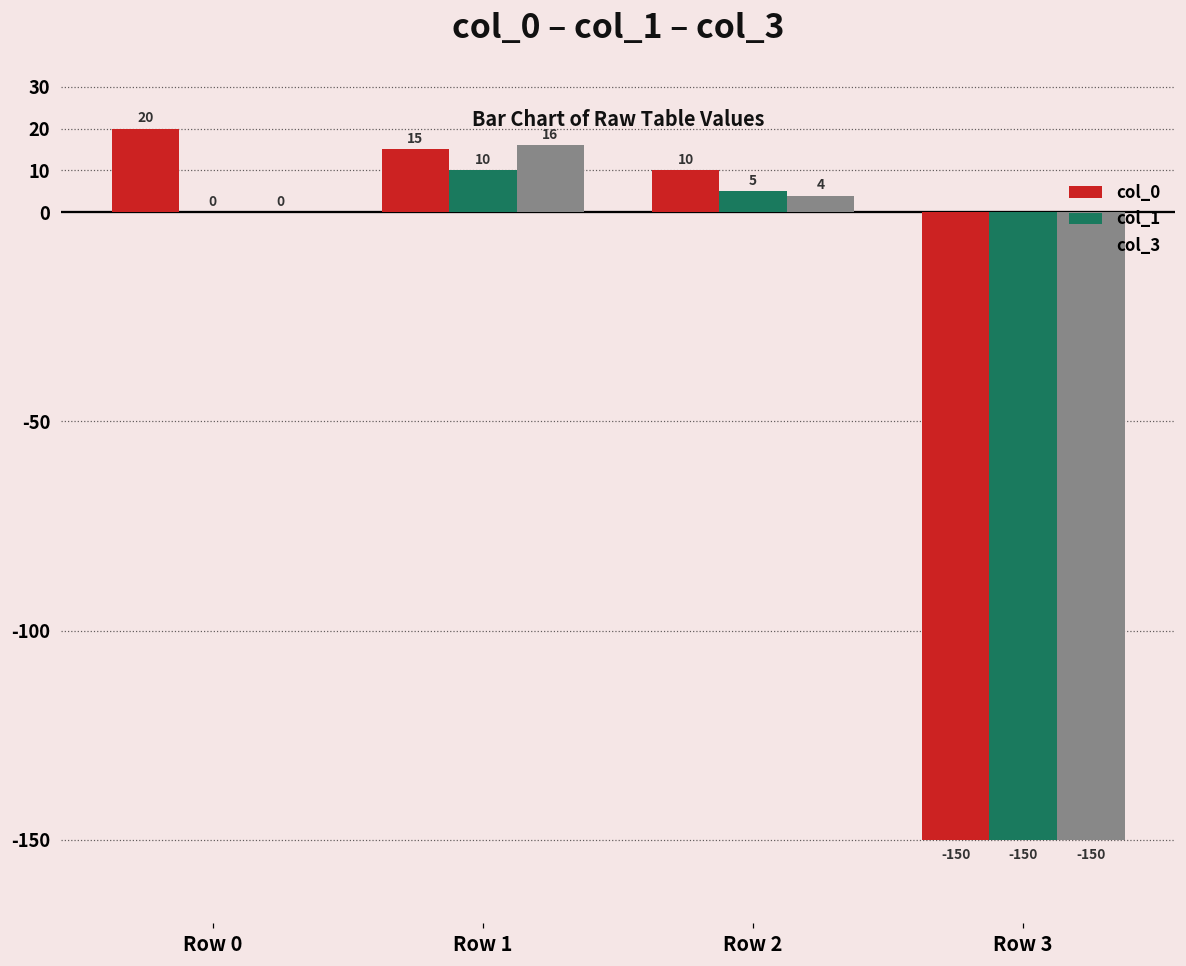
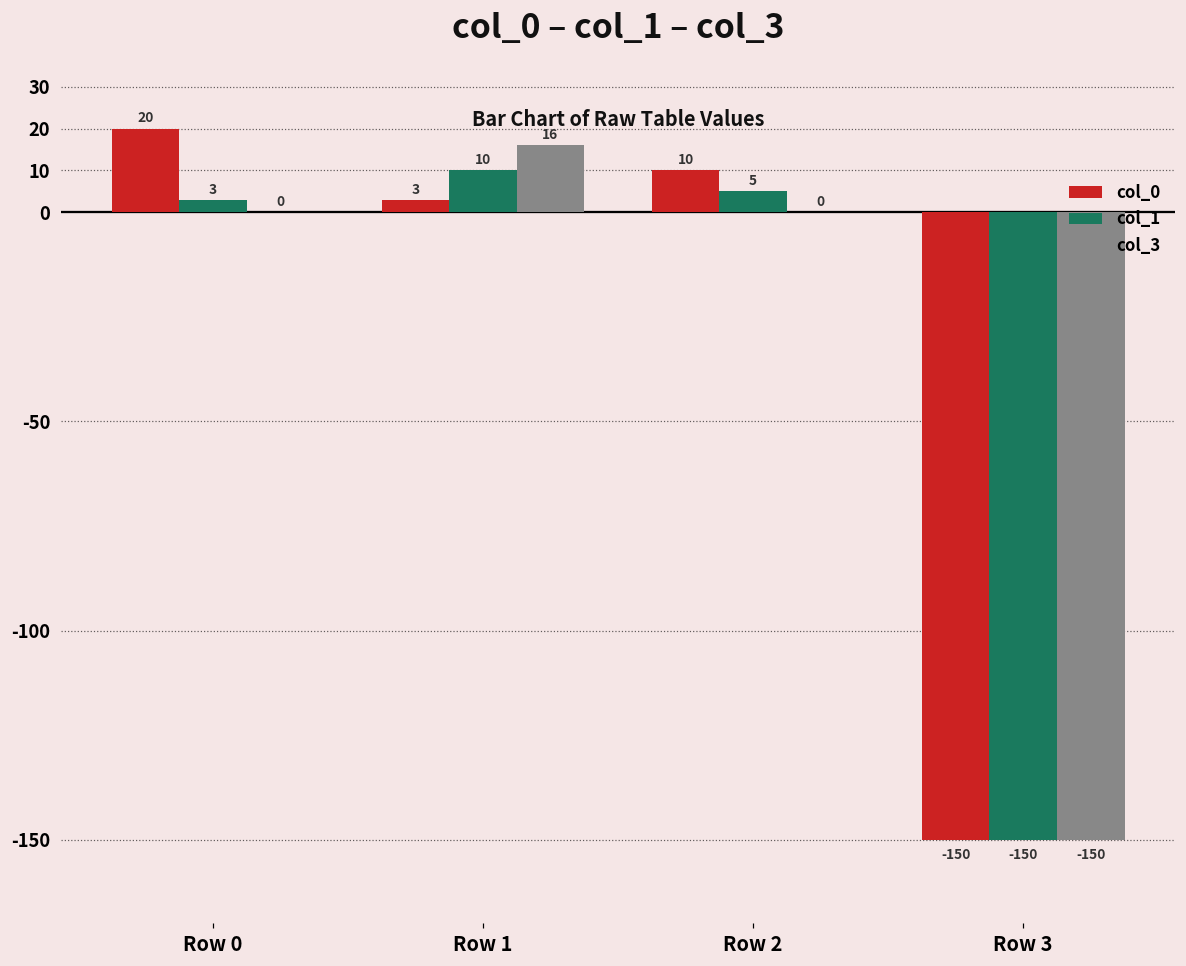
col_1, Row 0: 0 -> 3
col_0, Row 1: 15 -> 3
col_3, Row 2: 4 -> 0
